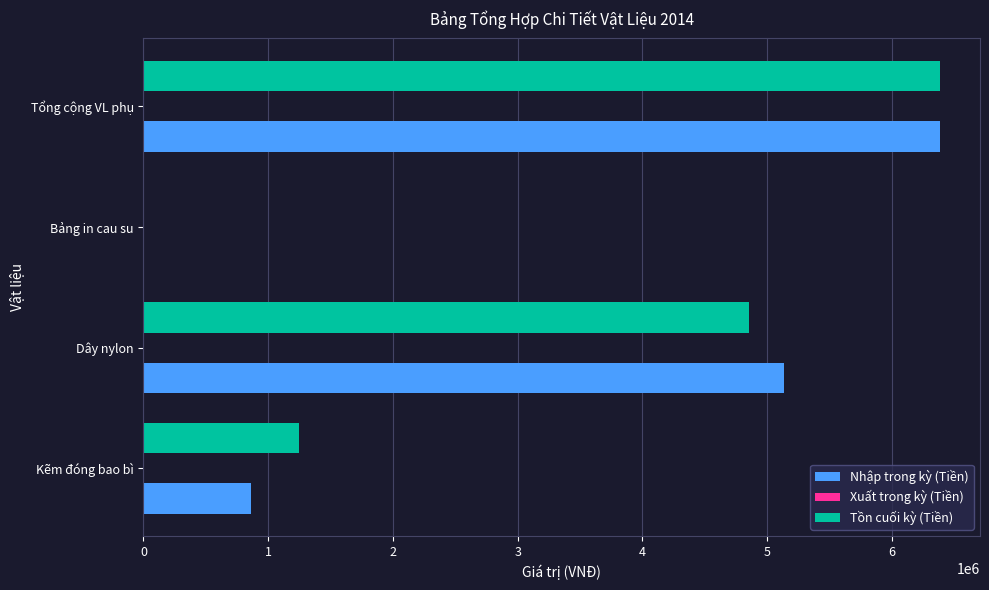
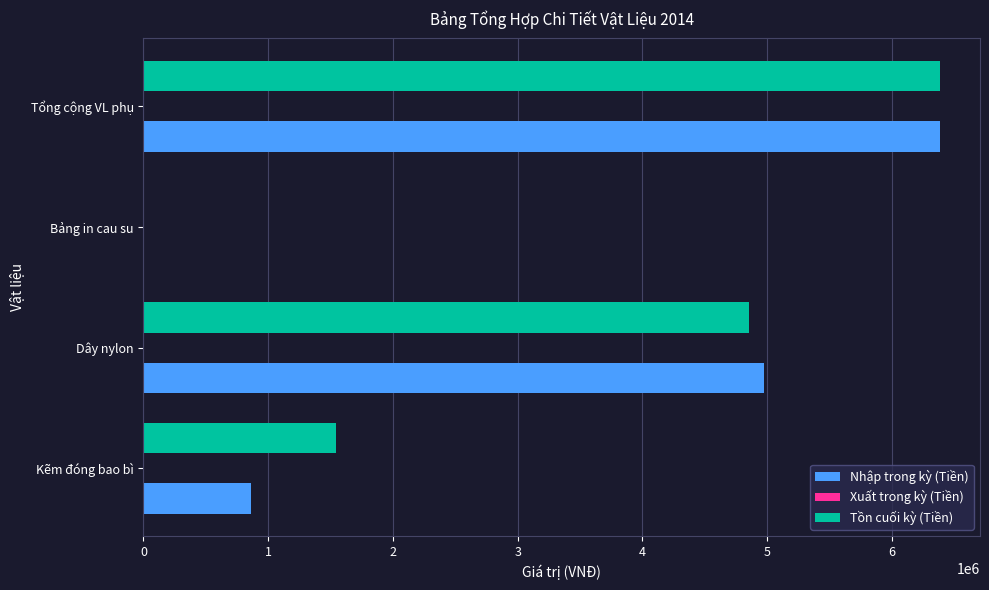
Nhập trong kỳ (Tiền), Dây nylon: 5140000 -> 4970000
Tồn cuối kỳ (Tiền), Kẽm đóng bao bì: 1250000 -> 1540000
